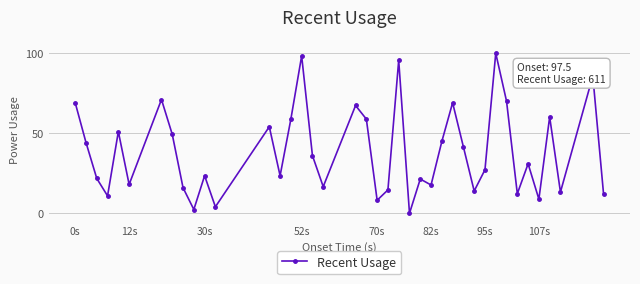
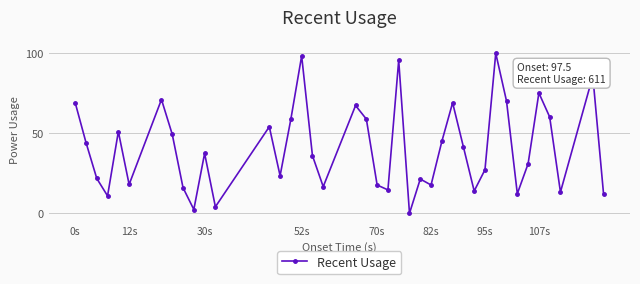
30s: 23 -> 37
70s: 8 -> 18
107s: 9 -> 75
